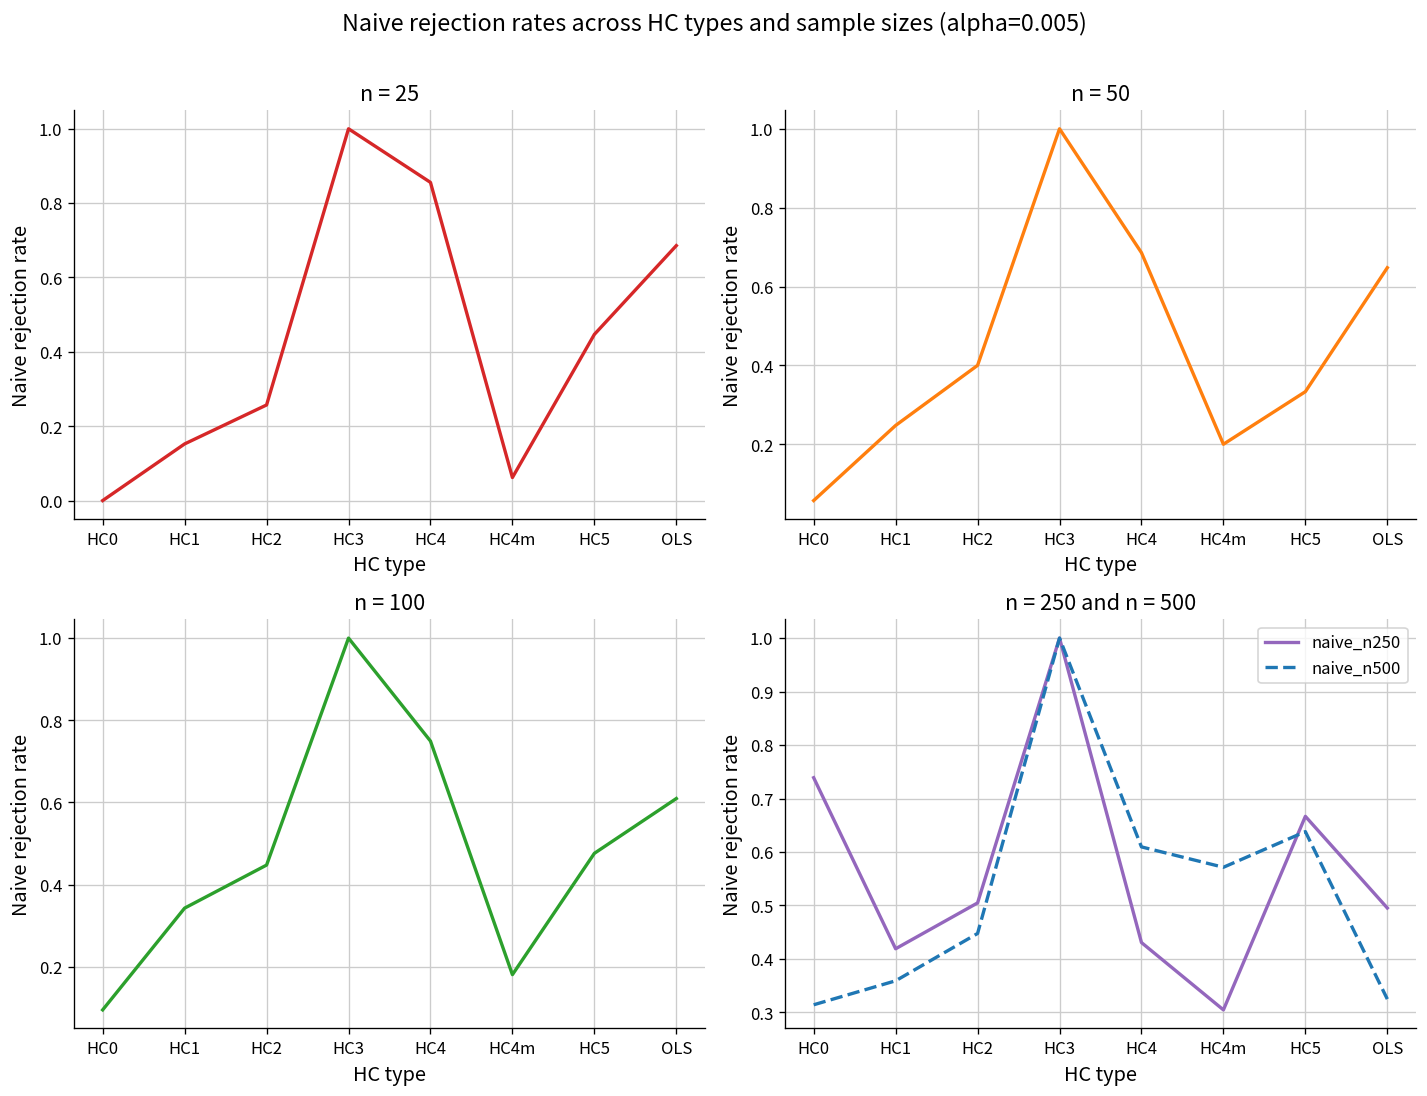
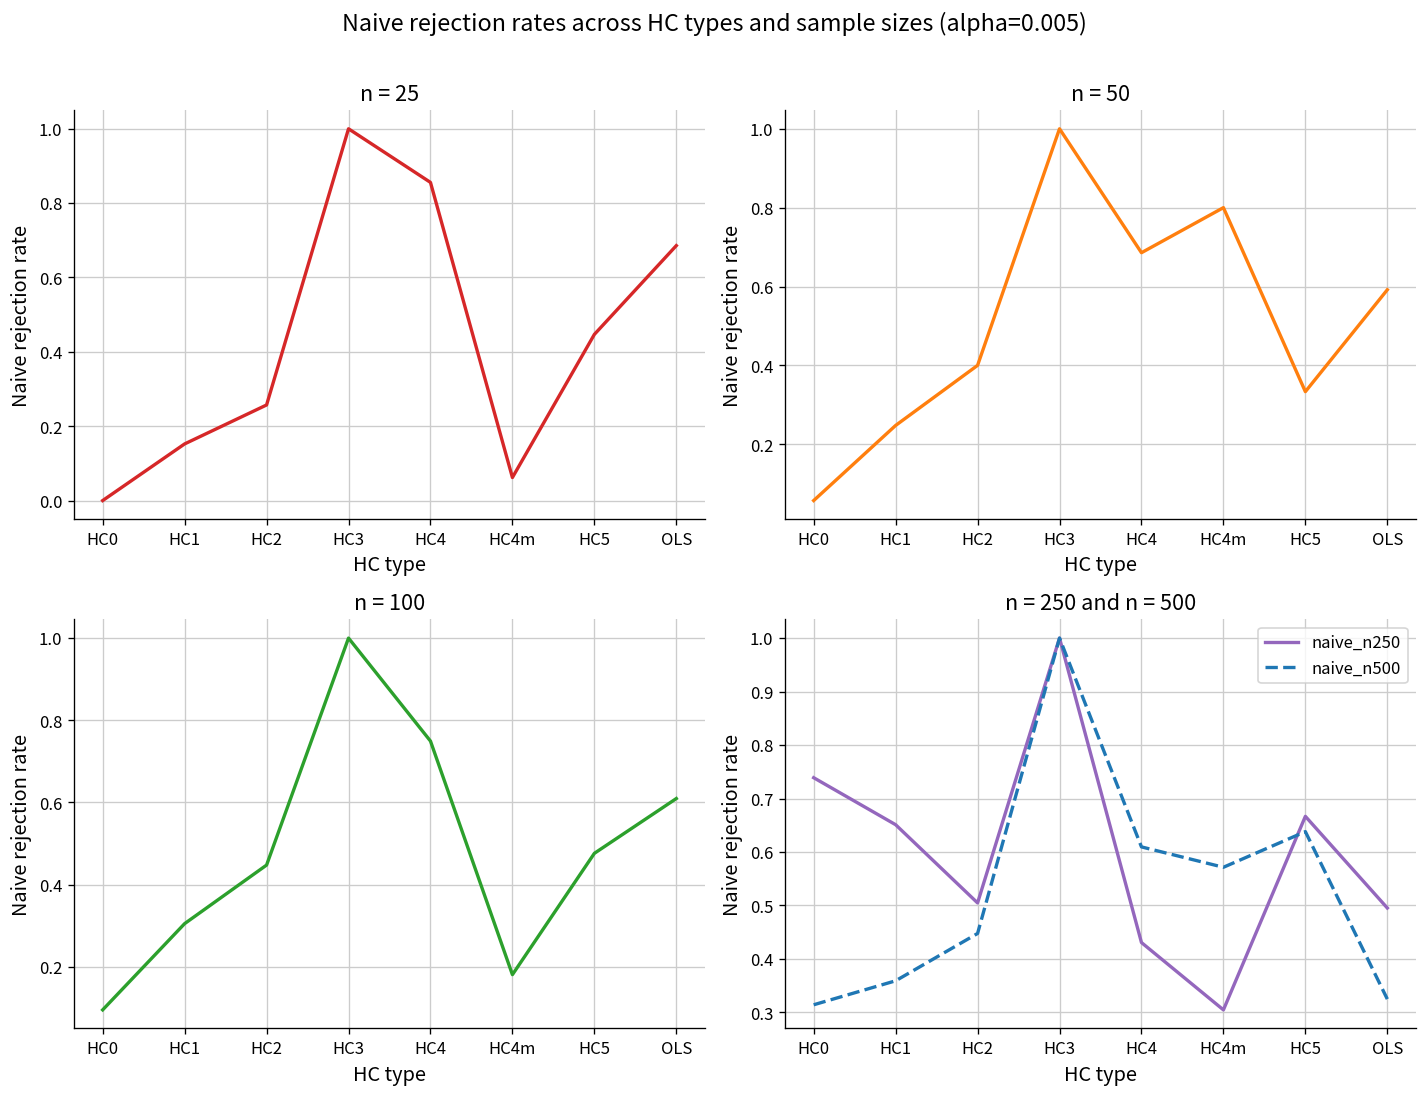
n = 50, HC4m: 0.2 -> 0.8
n = 50, OLS: 0.65 -> 0.59
n = 100, HC1: 0.34 -> 0.31
n = 250 and n = 500, naive_n250, HC1: 0.42 -> 0.65
